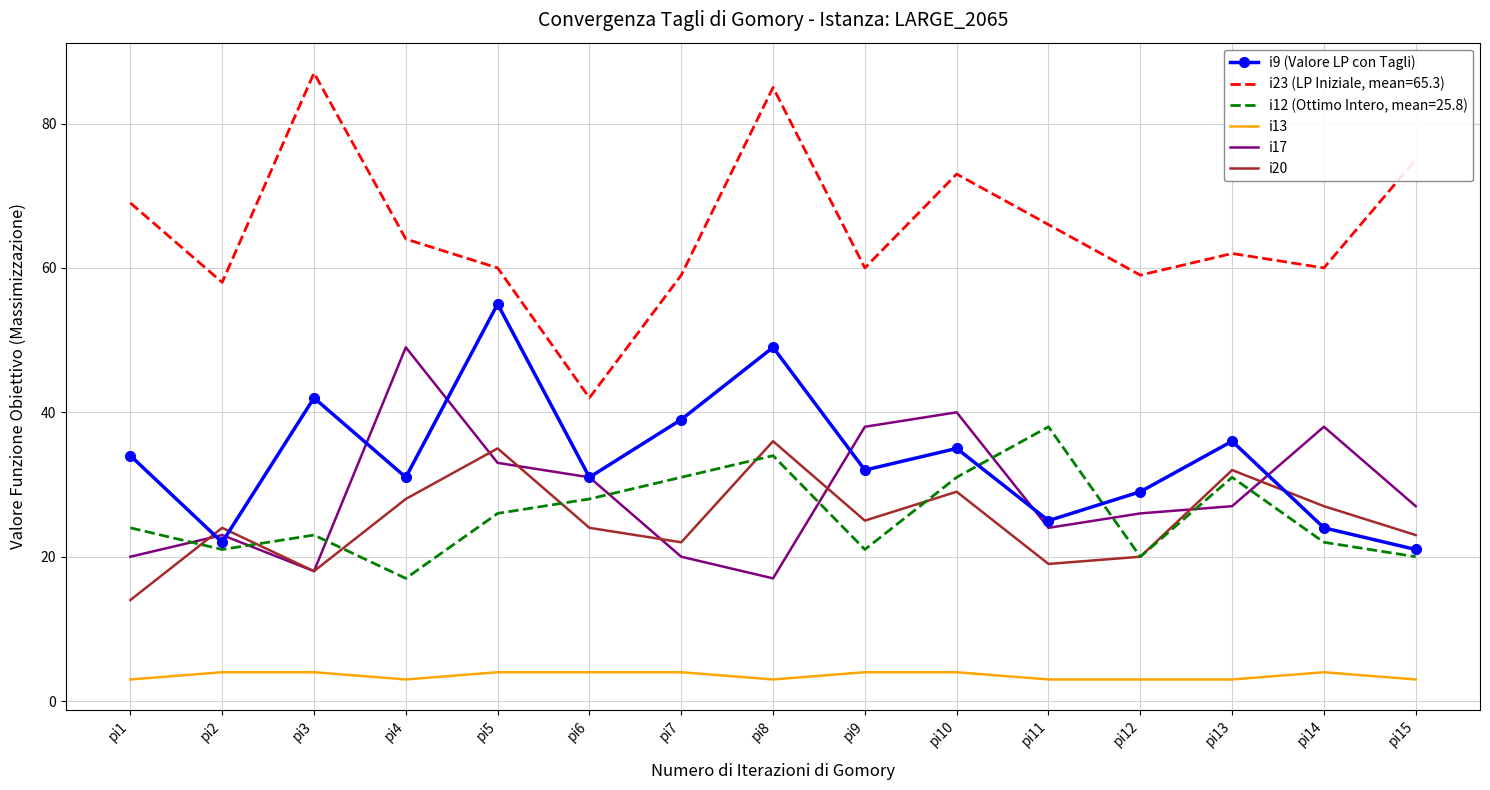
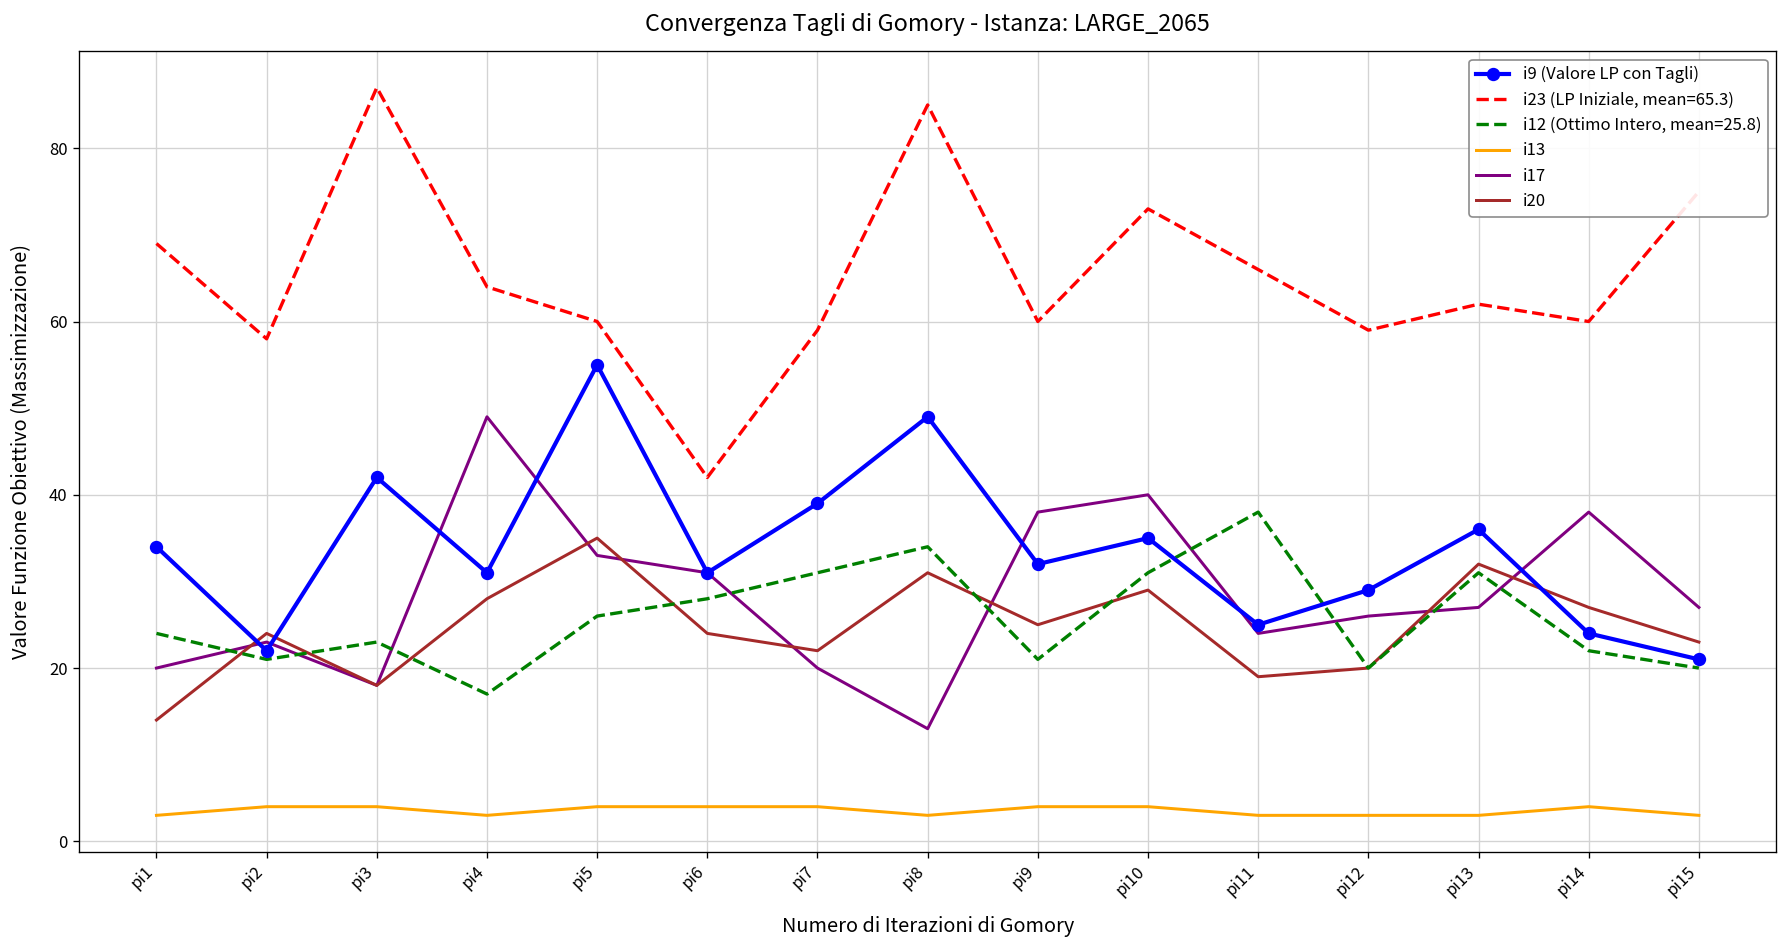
i17, pi8: 17 -> 13
i20, pi8: 36 -> 31
